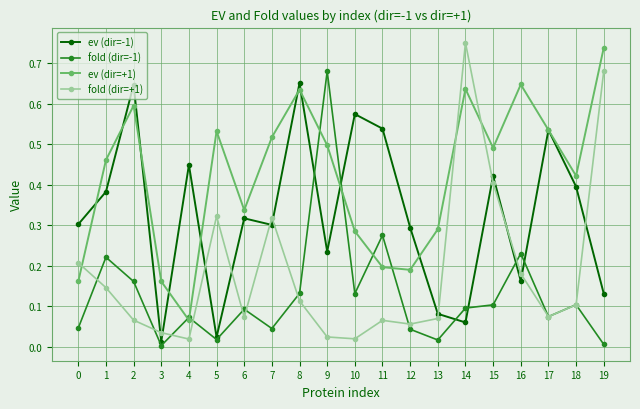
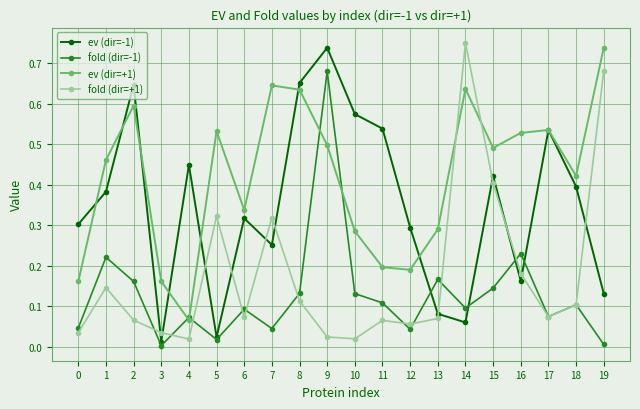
fold (dir=+1), 0: 0.21 -> 0.03
ev (dir=-1), 7: 0.30 -> 0.25
ev (dir=+1), 7: 0.52 -> 0.65
ev (dir=-1), 9: 0.24 -> 0.74
fold (dir=-1), 11: 0.28 -> 0.11
fold (dir=-1), 13: 0.02 -> 0.17
fold (dir=-1), 15: 0.10 -> 0.15
ev (dir=+1), 16: 0.65 -> 0.53
